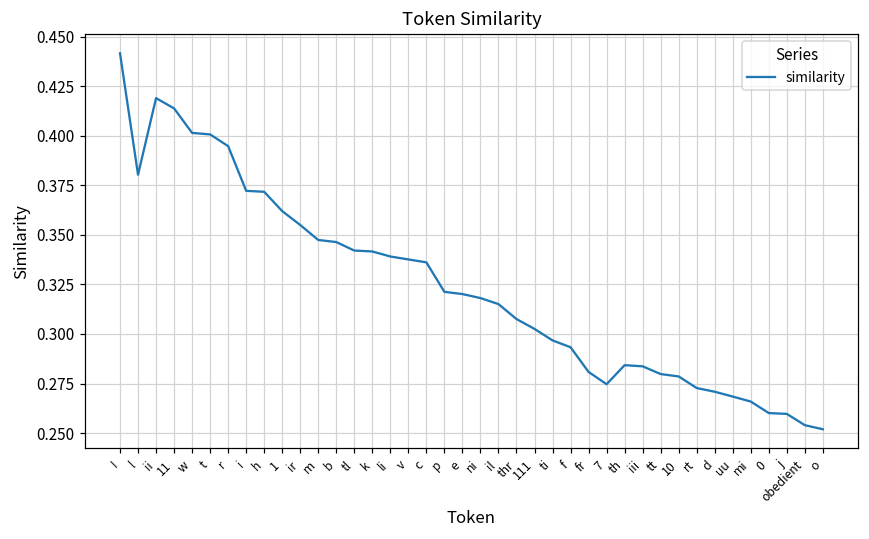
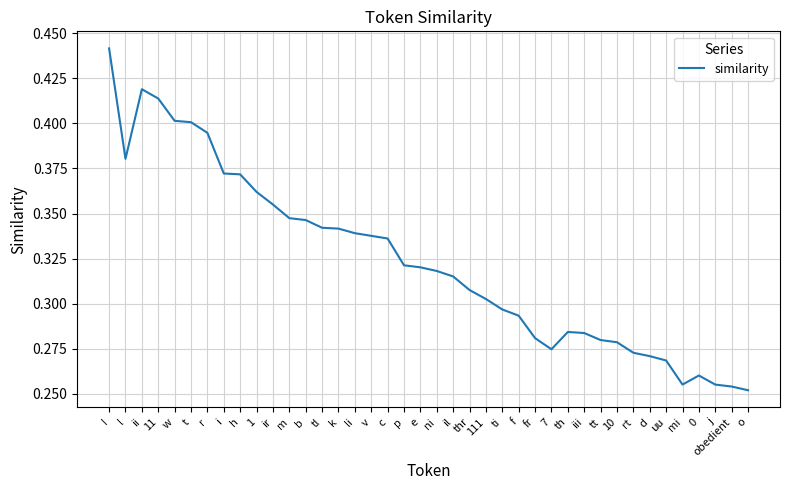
mi: 0.266 -> 0.255
j: 0.260 -> 0.255
